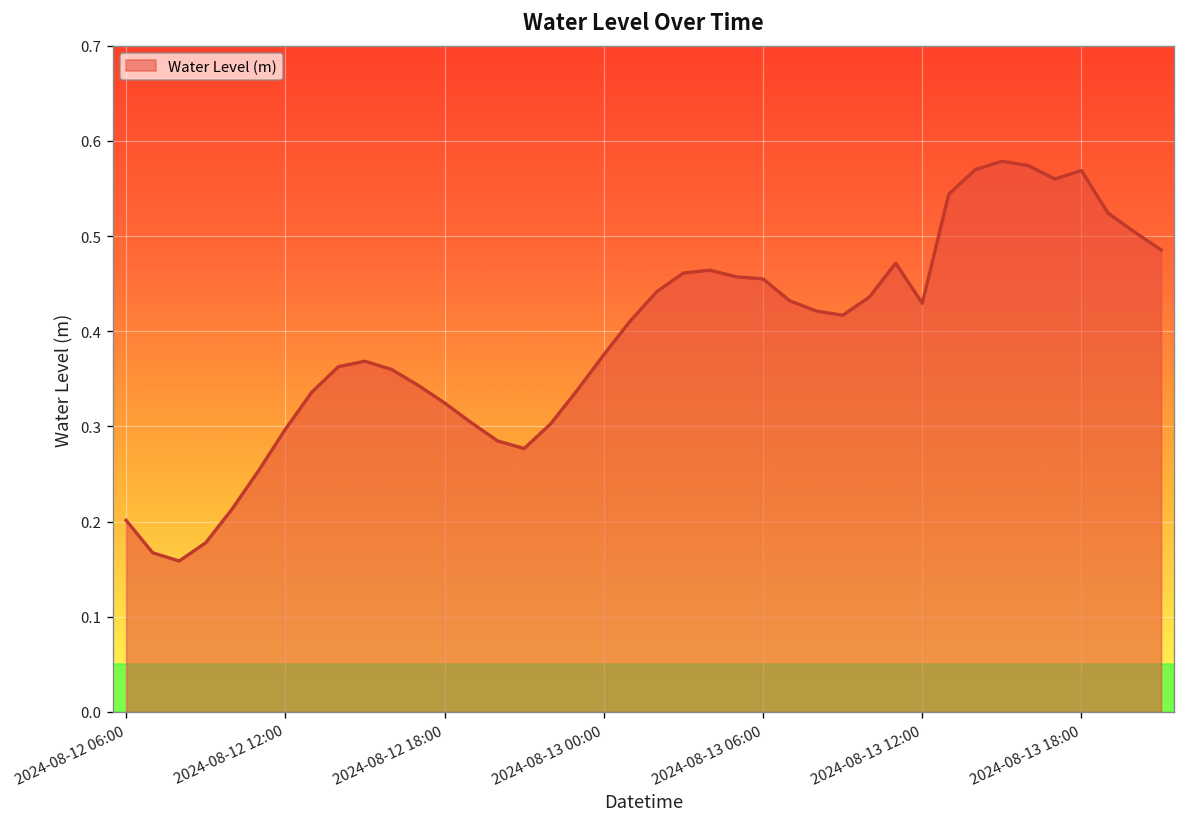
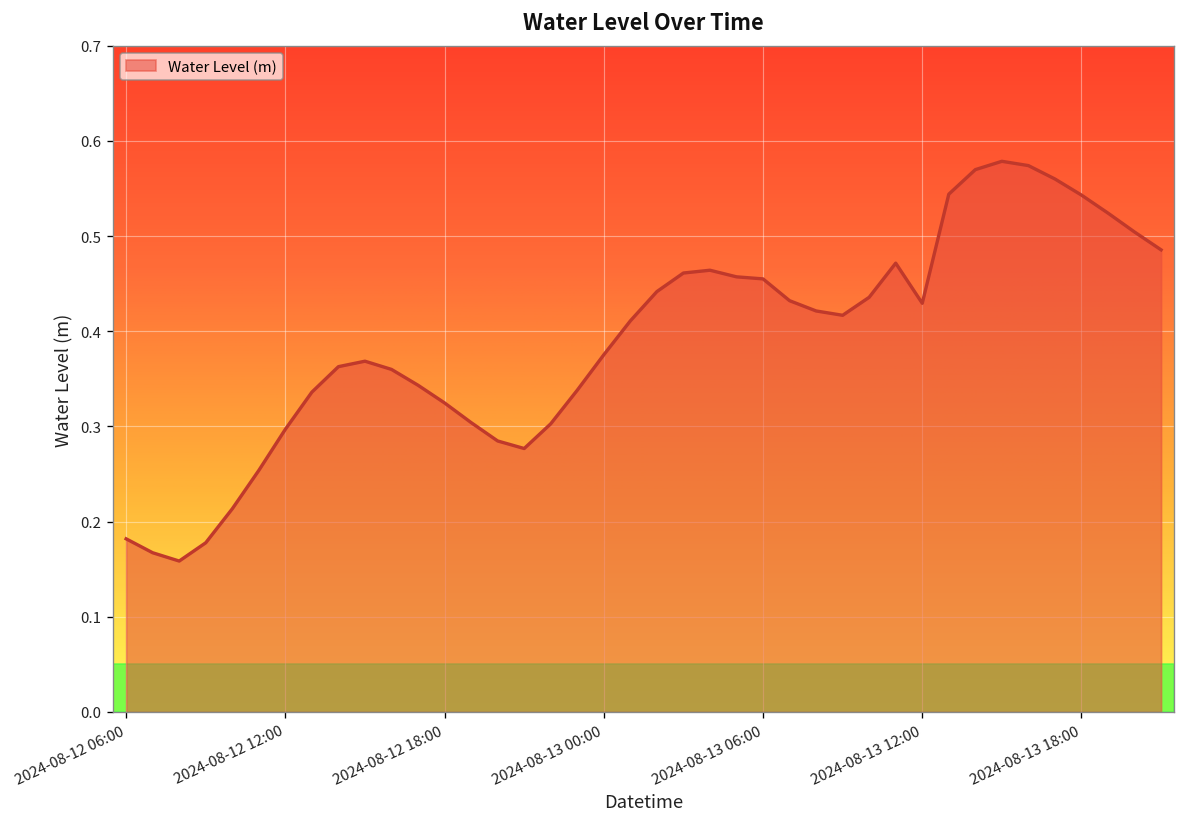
2024-08-12 06:00: 0.20 -> 0.18
2024-08-13 18:00: 0.57 -> 0.54
